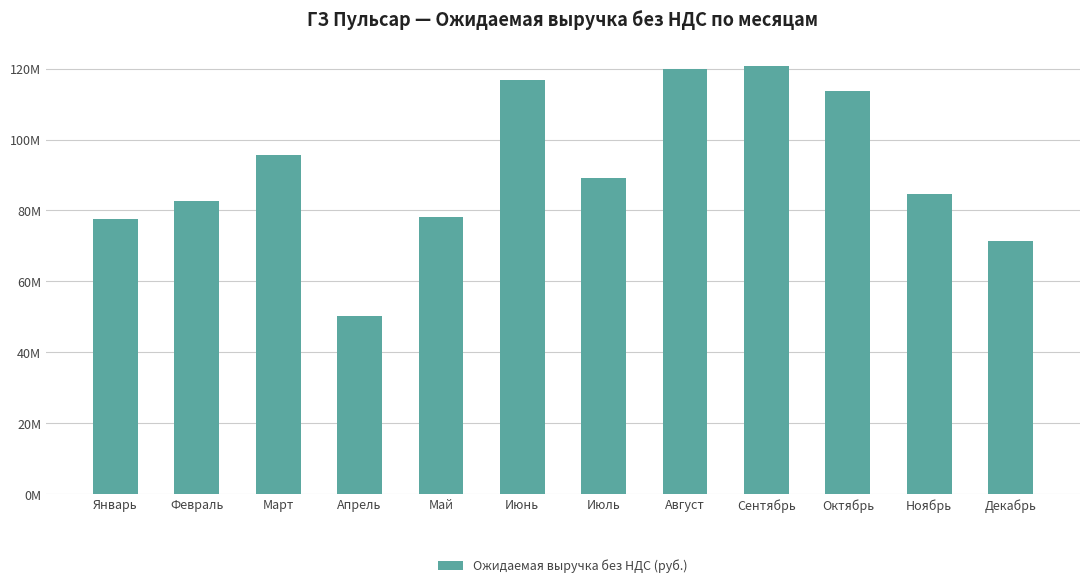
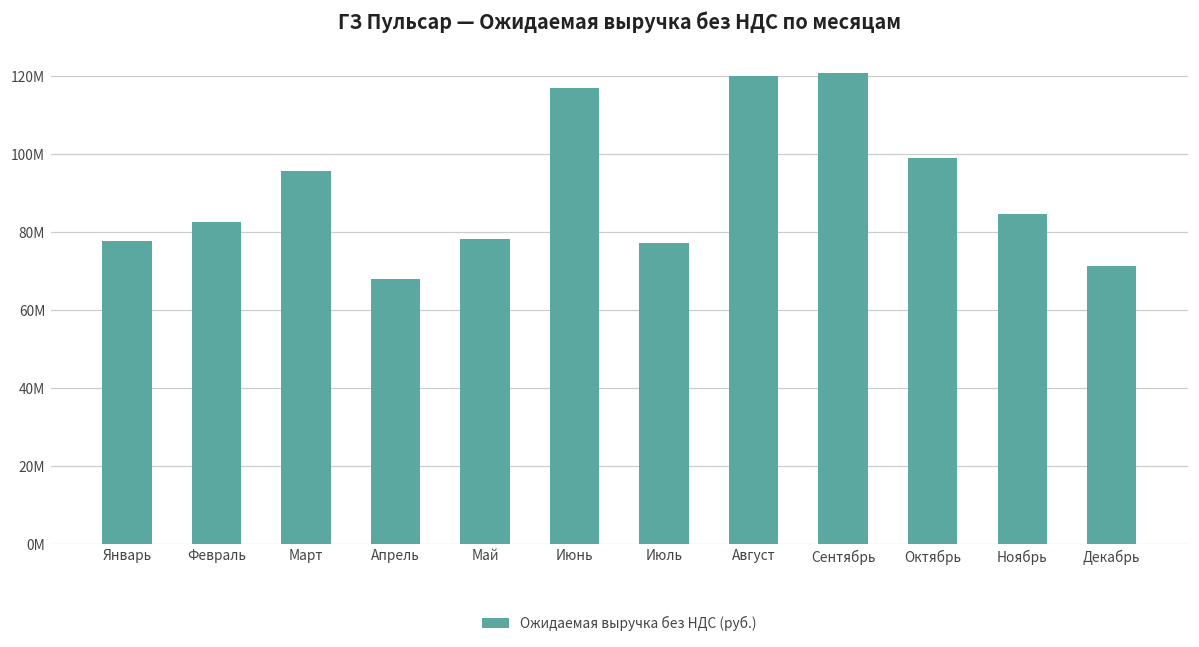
Апрель: 50000000 -> 68000000
Июль: 89000000 -> 77000000
Октябрь: 114000000 -> 99000000
